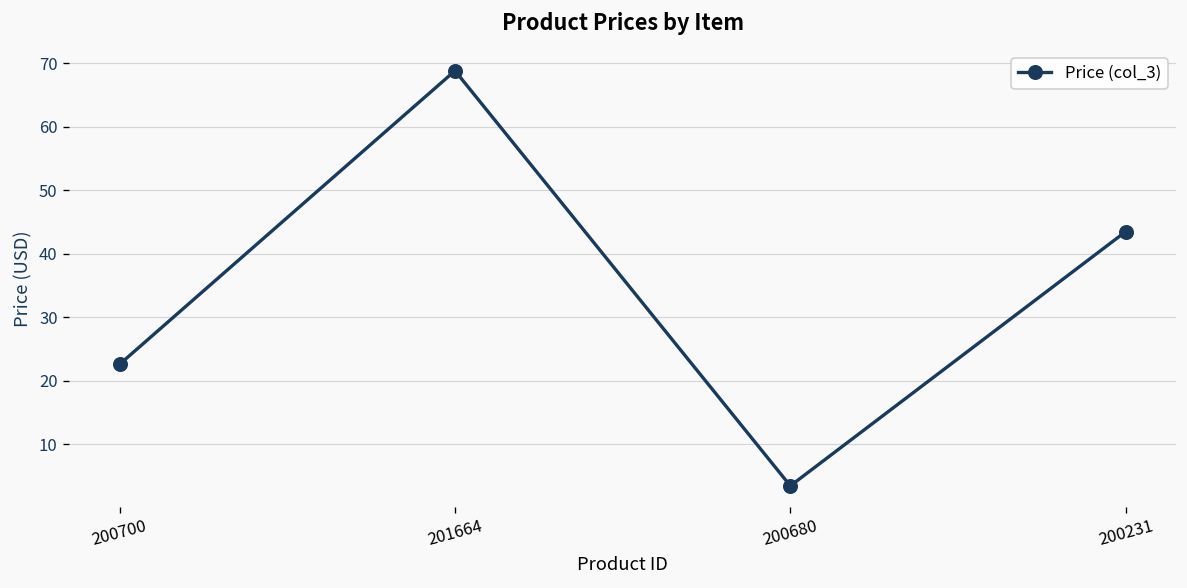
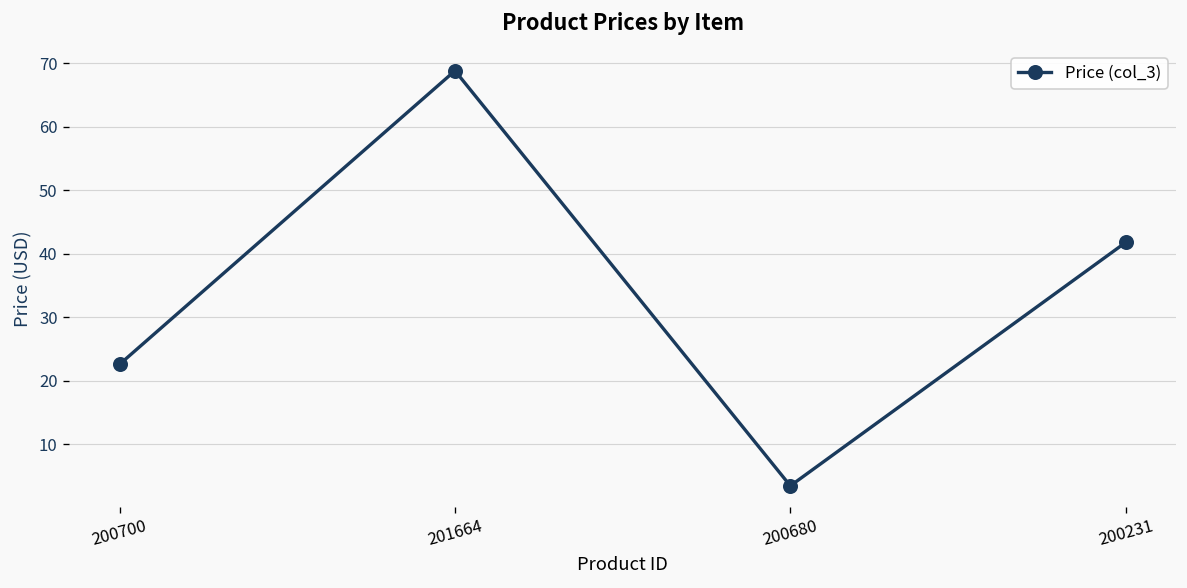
200231: 44 -> 42
